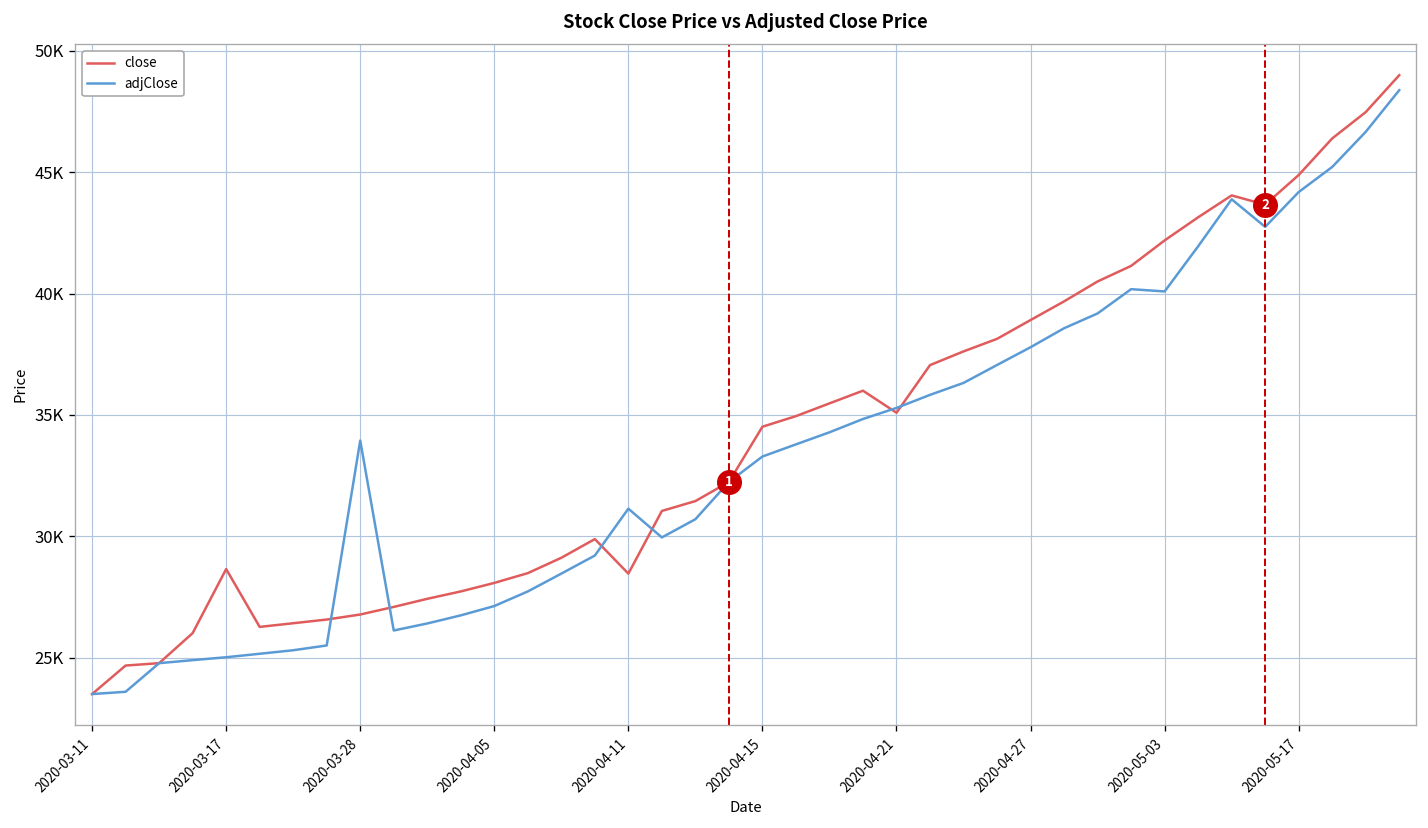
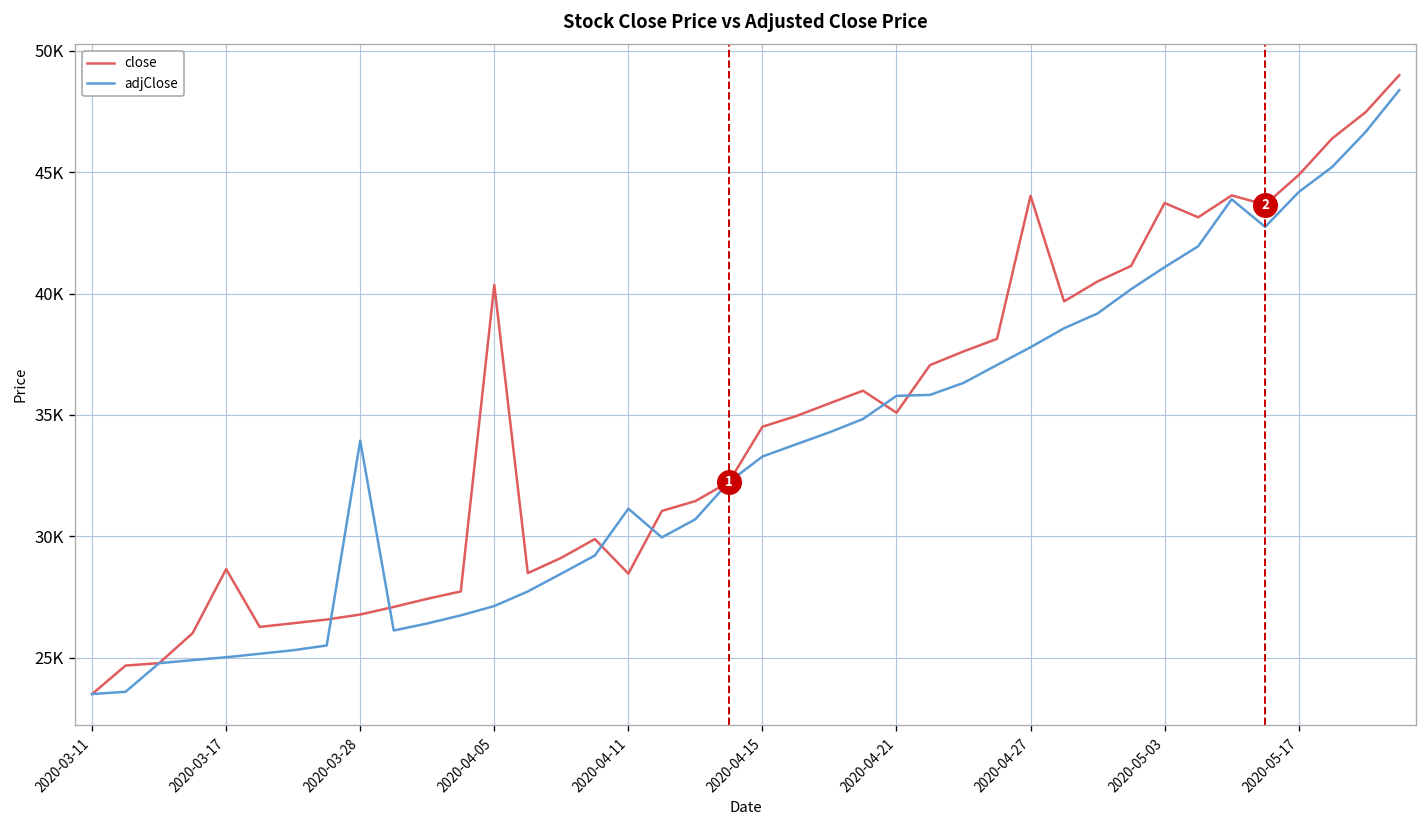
close, 2020-04-05: 28100 -> 40400
adjClose, 2020-04-21: 35300 -> 35800
close, 2020-04-27: 38900 -> 44000
close, 2020-05-03: 42200 -> 43700
adjClose, 2020-05-03: 40100 -> 41100
